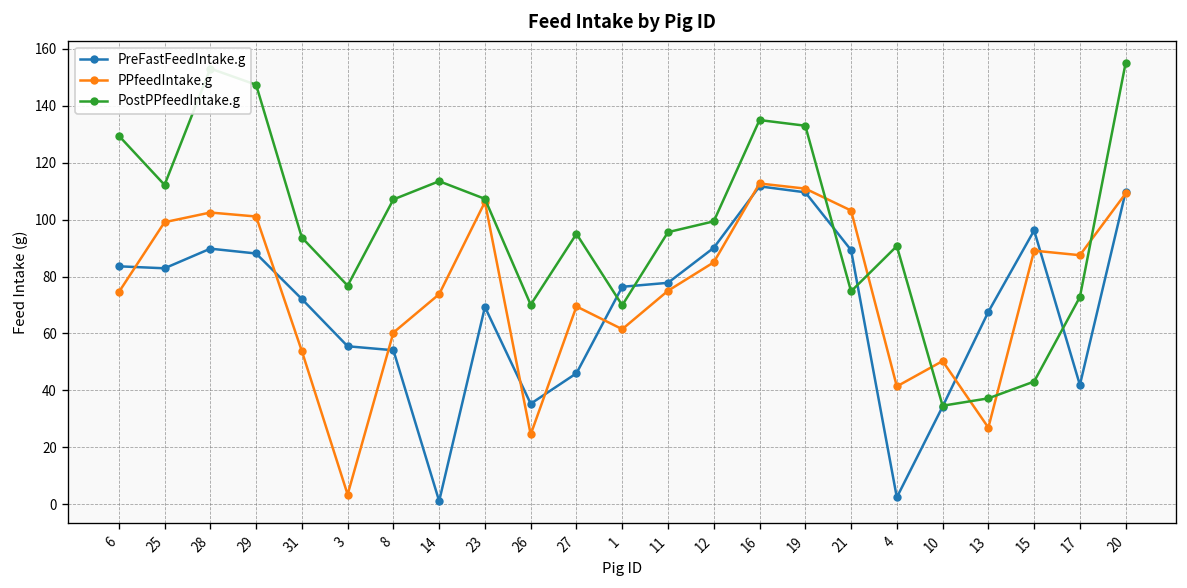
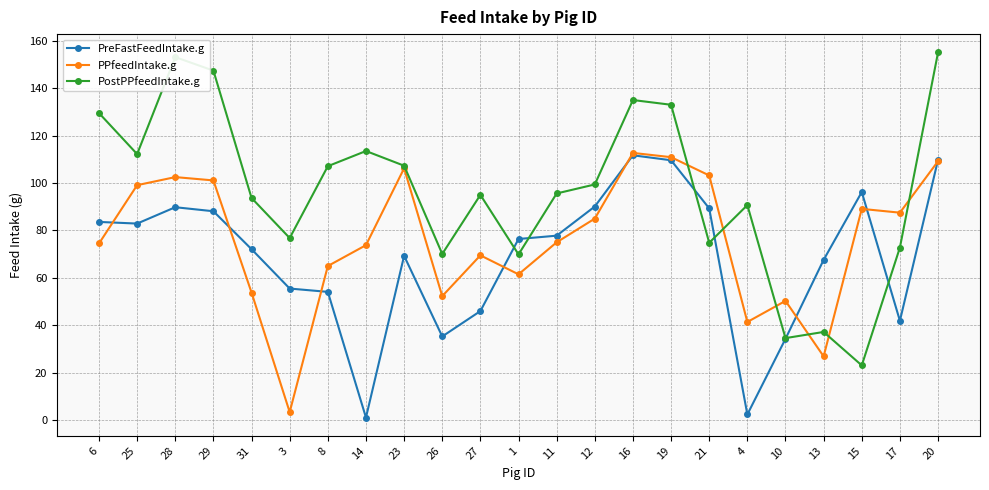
PPfeedIntake.g, 8: 60 -> 65
PPfeedIntake.g, 26: 25 -> 52
PostPPfeedIntake.g, 15: 43 -> 23
